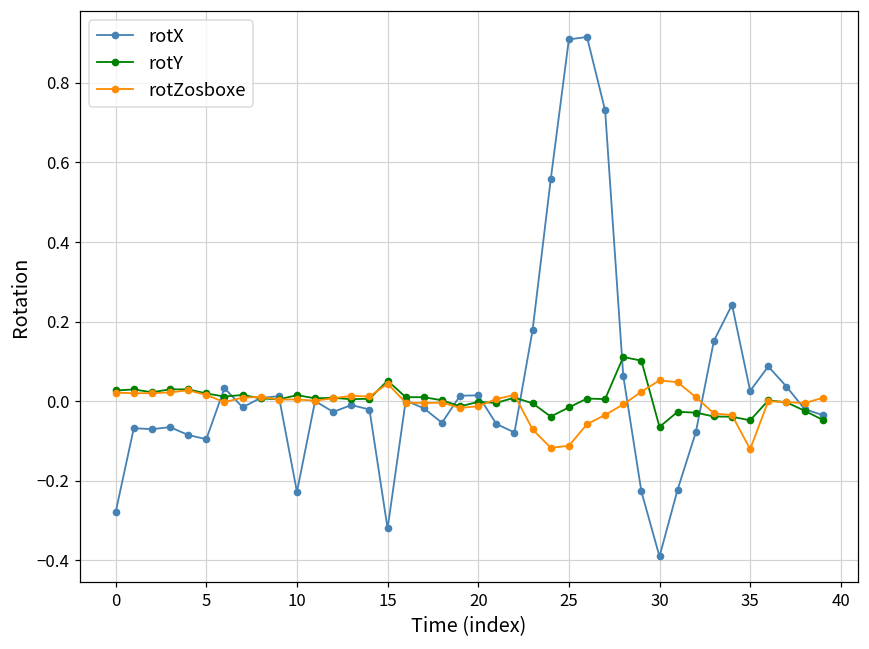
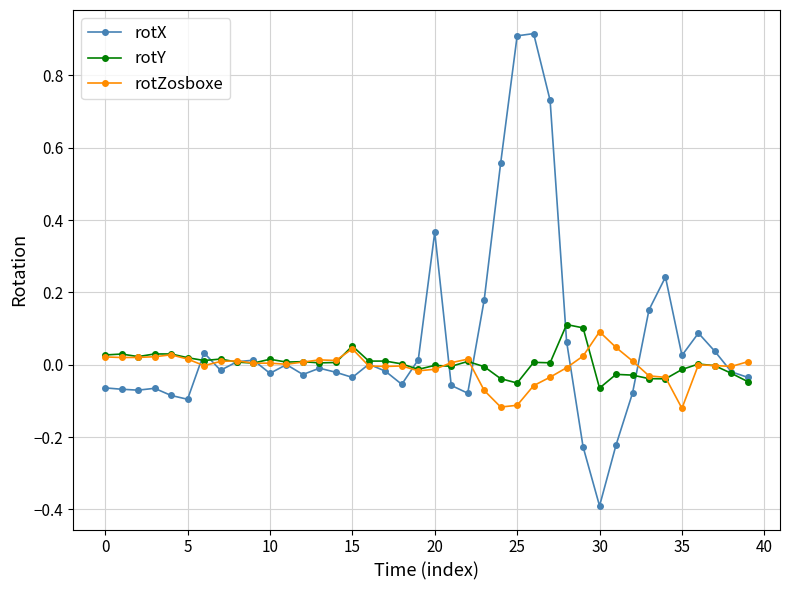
rotX, 0: -0.28 -> -0.06
rotX, 10: -0.23 -> -0.02
rotX, 15: -0.32 -> -0.04
rotX, 20: 0.01 -> 0.37
rotY, 25: -0.02 -> -0.05
rotZosboxe, 30: 0.05 -> 0.09
rotY, 35: -0.05 -> -0.01
